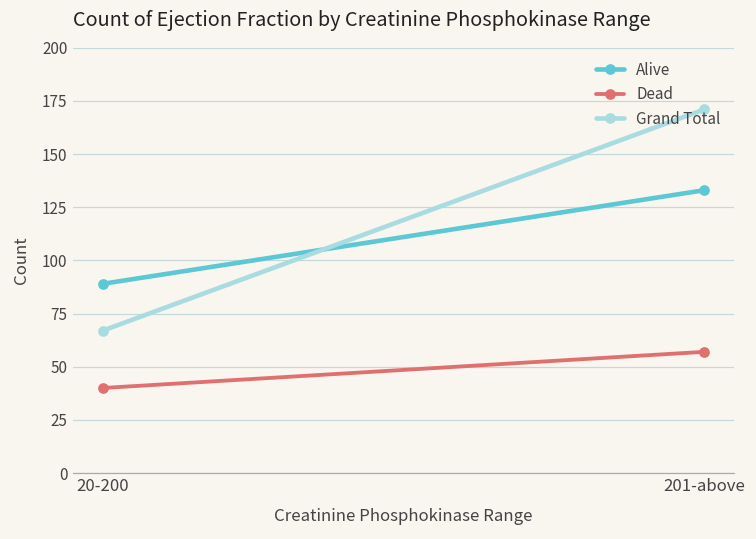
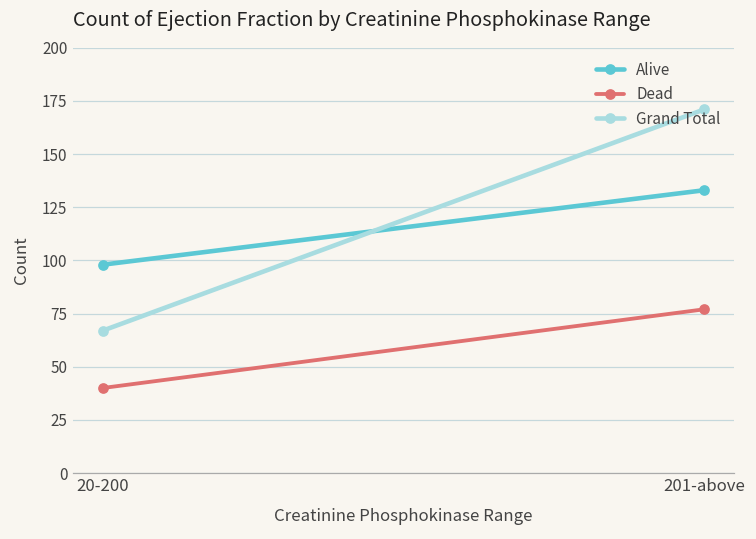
Alive, 20-200: 89 -> 98
Dead, 201-above: 57 -> 77
